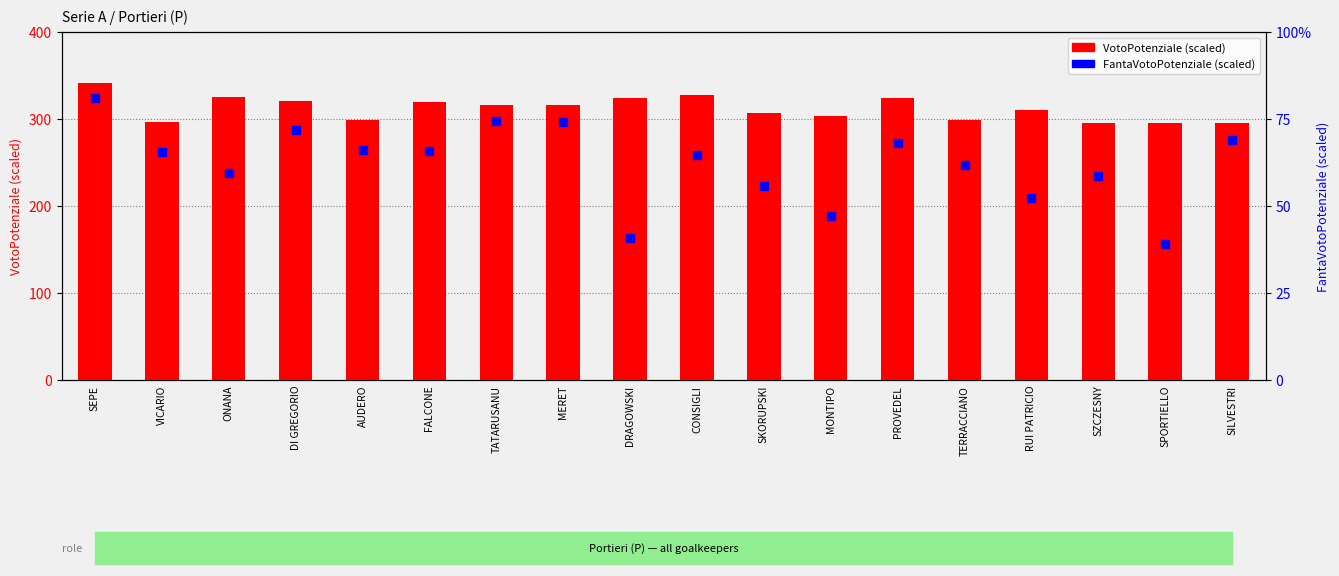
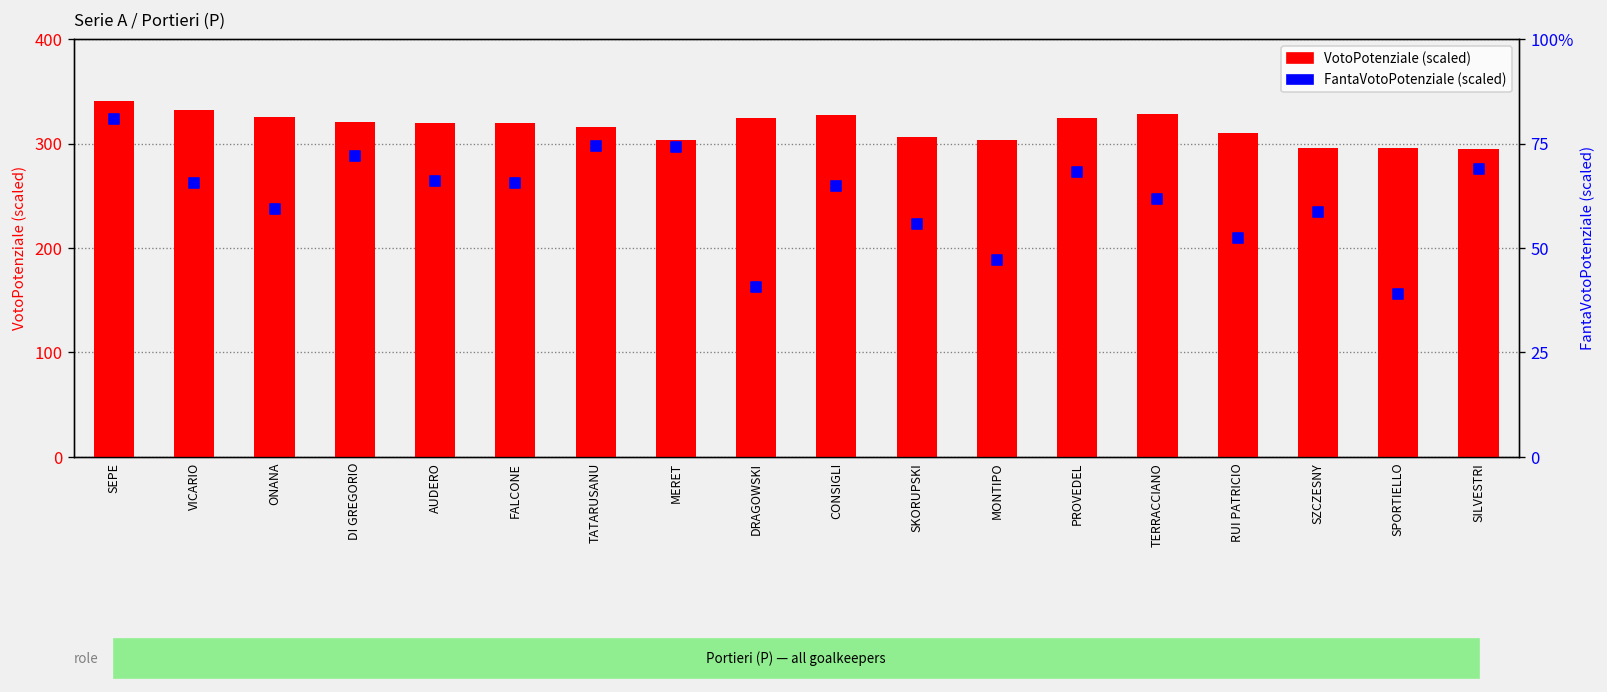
VotoPotenziale (scaled), VICARIO: 300 -> 330
VotoPotenziale (scaled), AUDERO: 300 -> 320
VotoPotenziale (scaled), MERET: 320 -> 300
VotoPotenziale (scaled), TERRACCIANO: 300 -> 330
